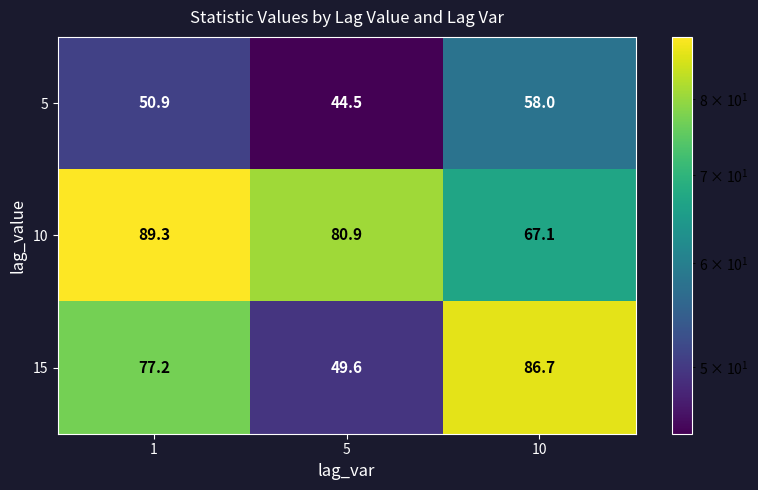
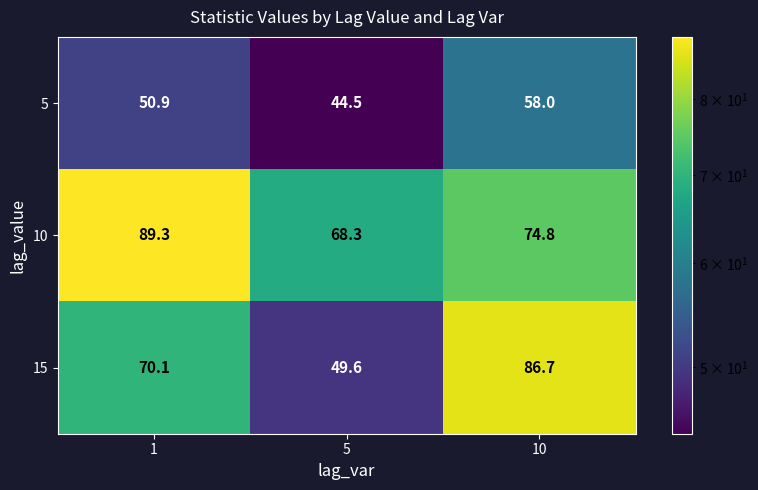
10, 5: 80.9 -> 68.3
10, 10: 67.1 -> 74.8
15, 1: 77.2 -> 70.1
